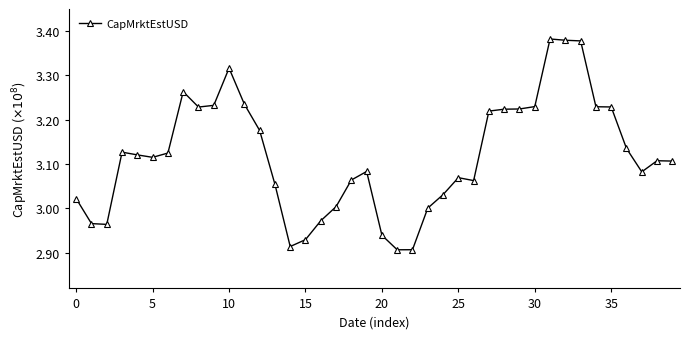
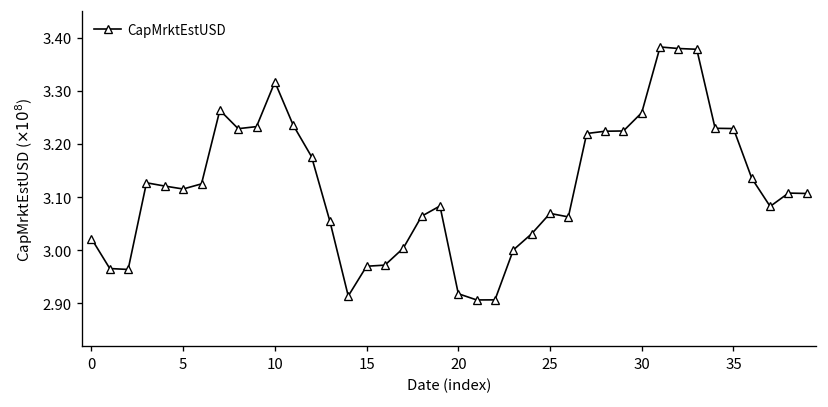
15: 2.93 -> 2.97
20: 2.94 -> 2.92
30: 3.23 -> 3.26
